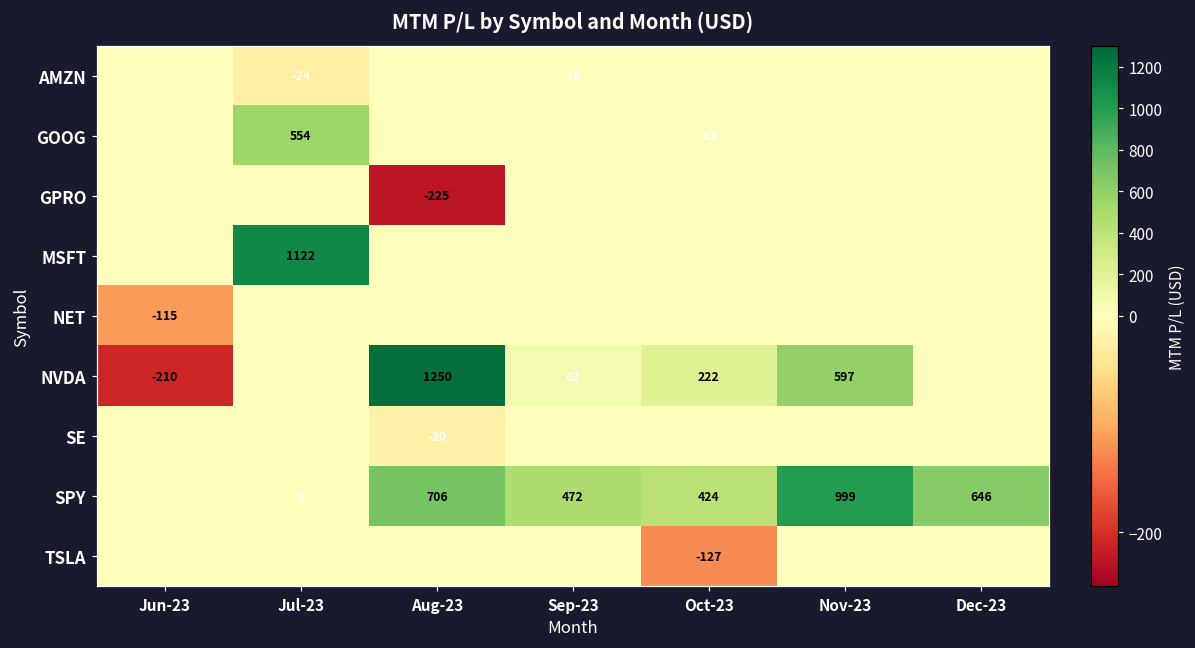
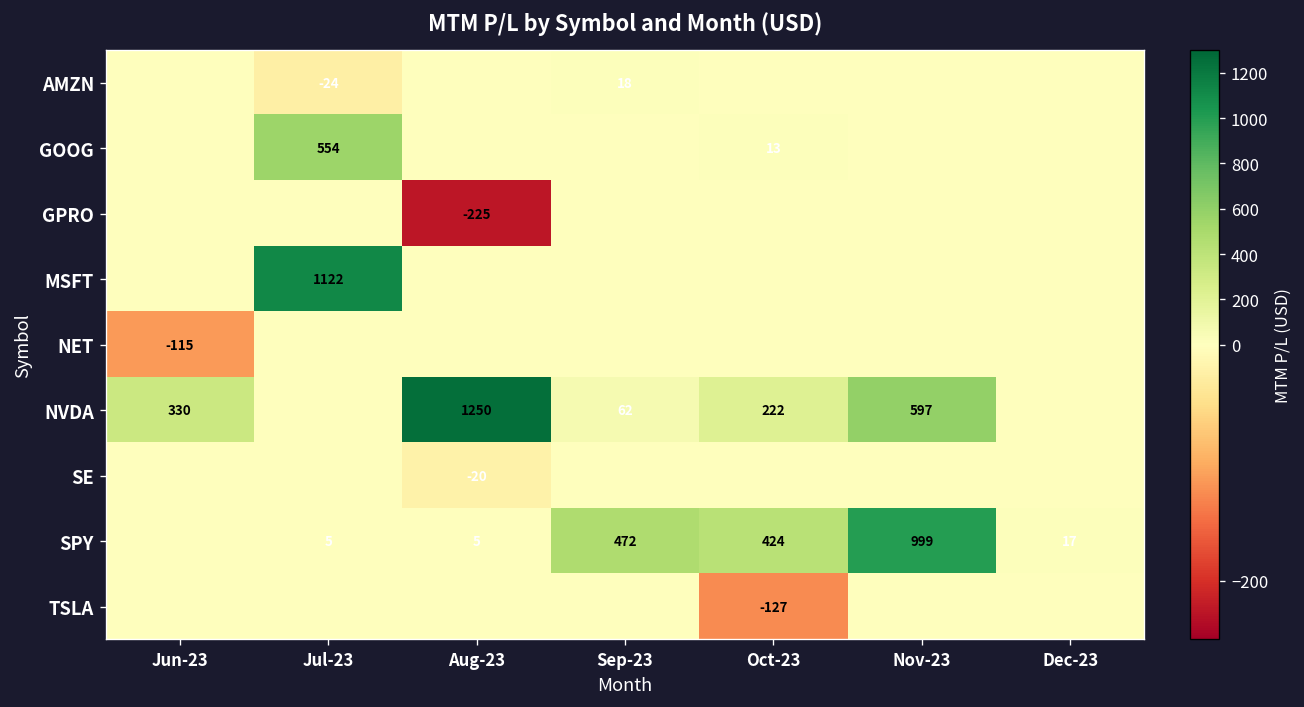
NVDA, Jun-23: -210 -> 330
SPY, Aug-23: 706 -> 5
SPY, Dec-23: 646 -> 17
